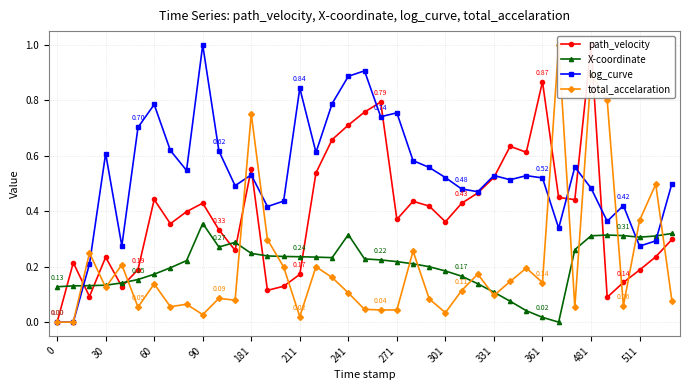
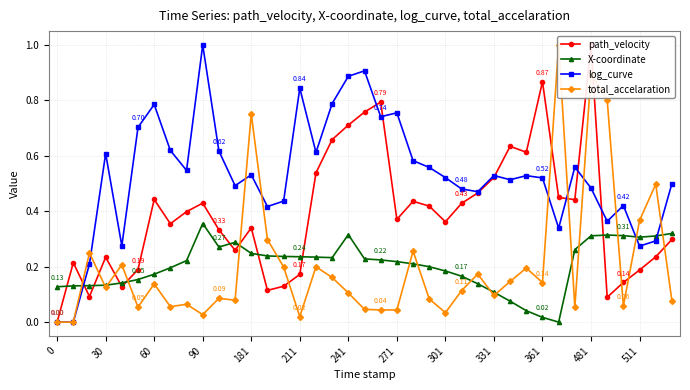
path_velocity, 181: 0.55 -> 0.34
